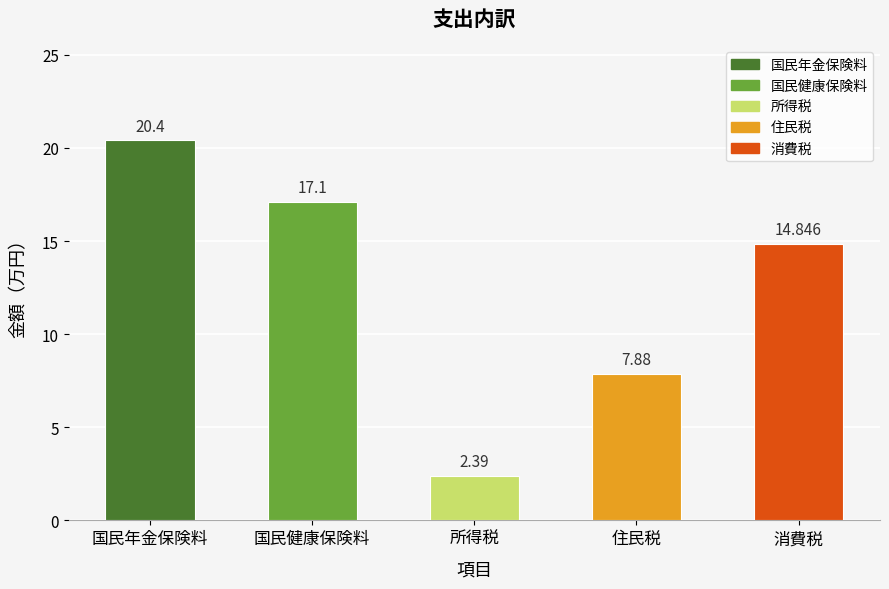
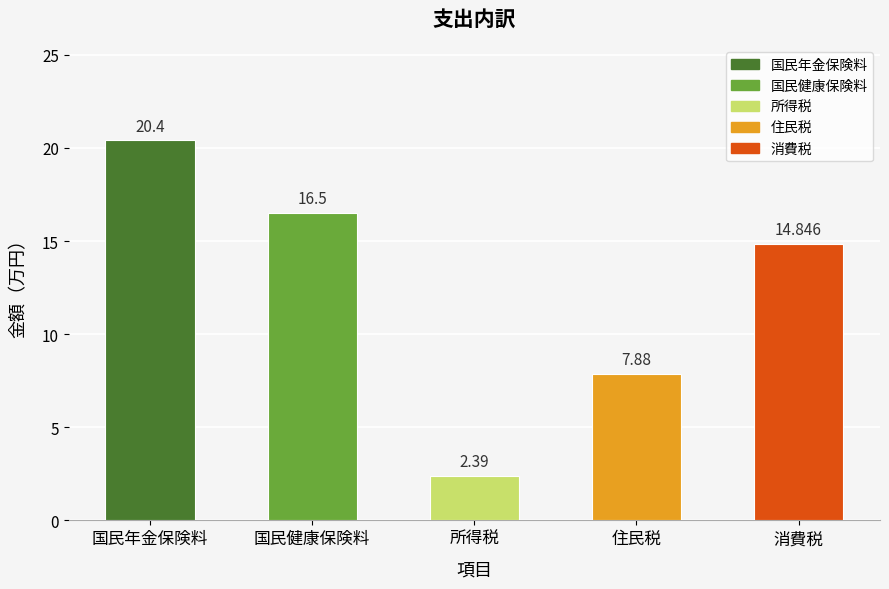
国民健康保険料: 17.1 -> 16.5
